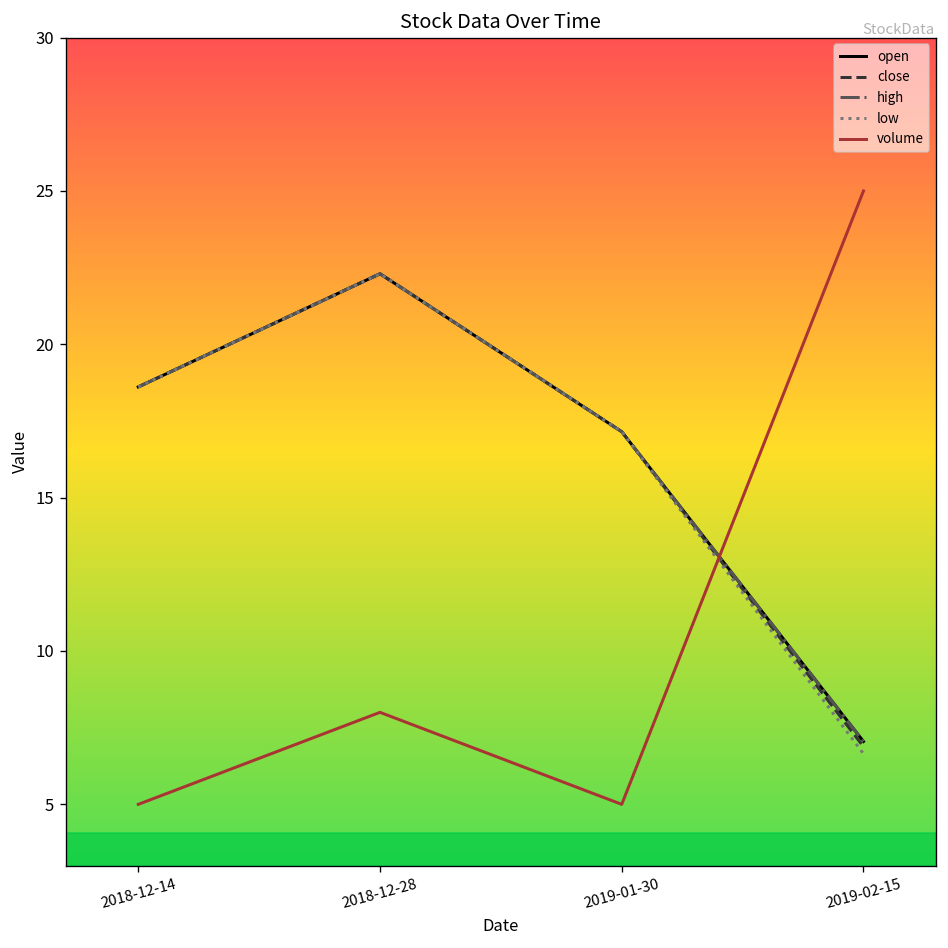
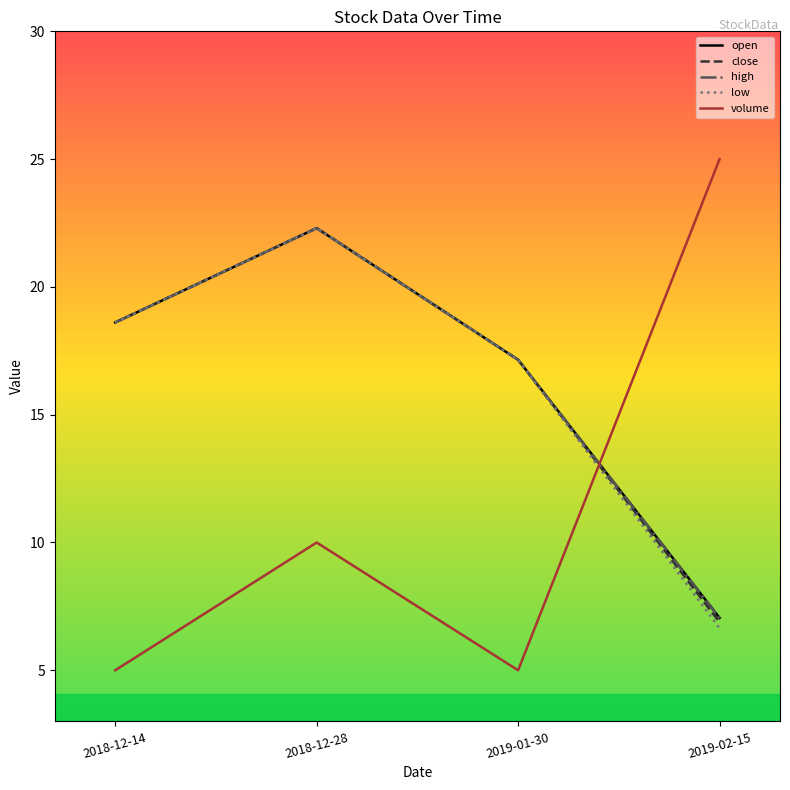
volume, 2018-12-28: 8 -> 10
